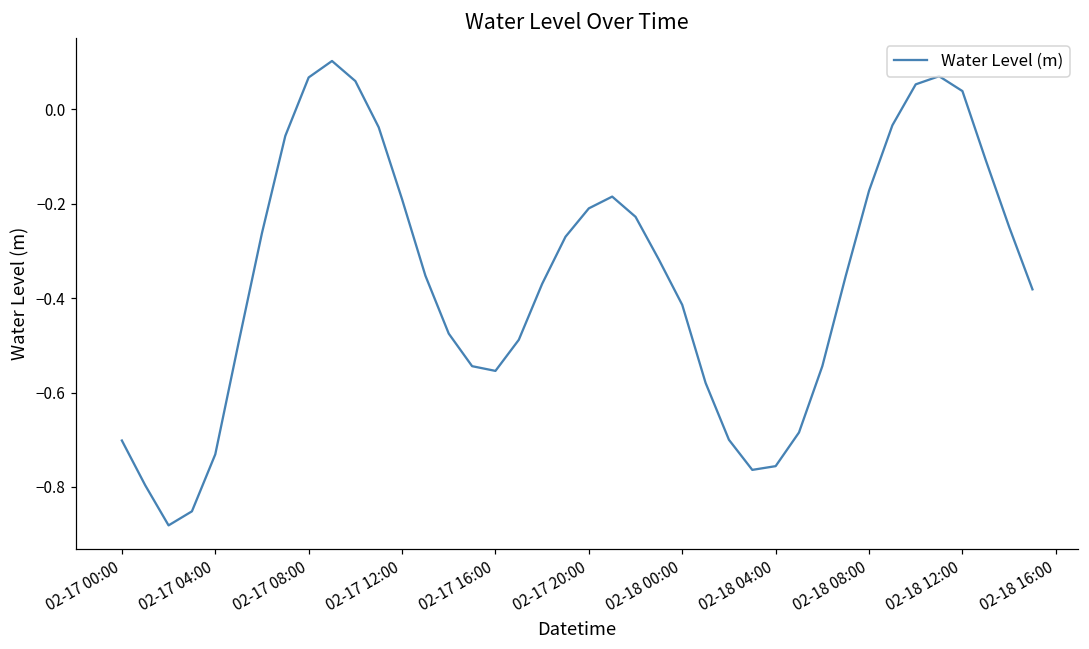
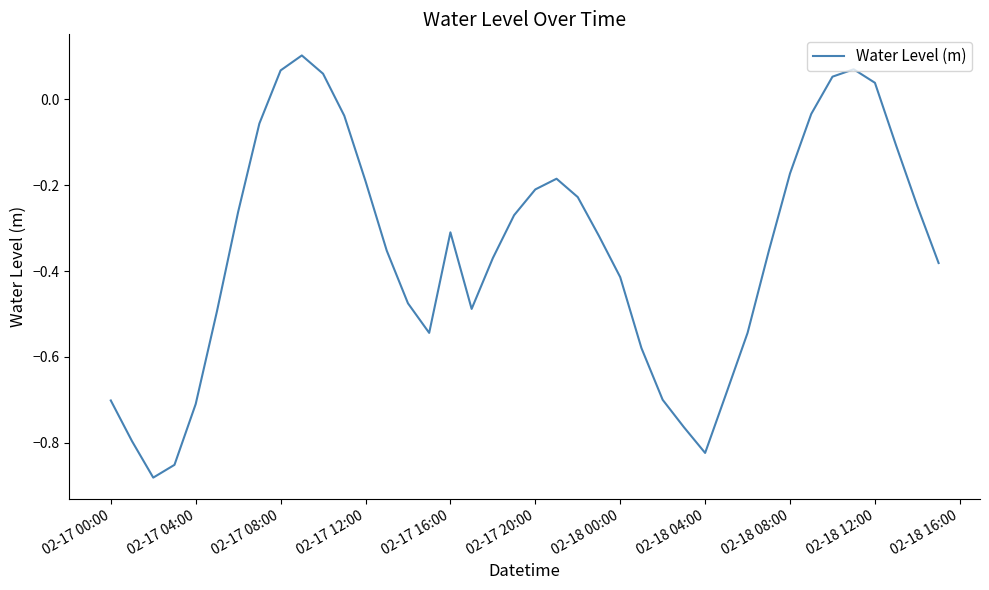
02-17 04:00: -0.73 -> -0.71
02-17 16:00: -0.55 -> -0.31
02-18 04:00: -0.76 -> -0.82
